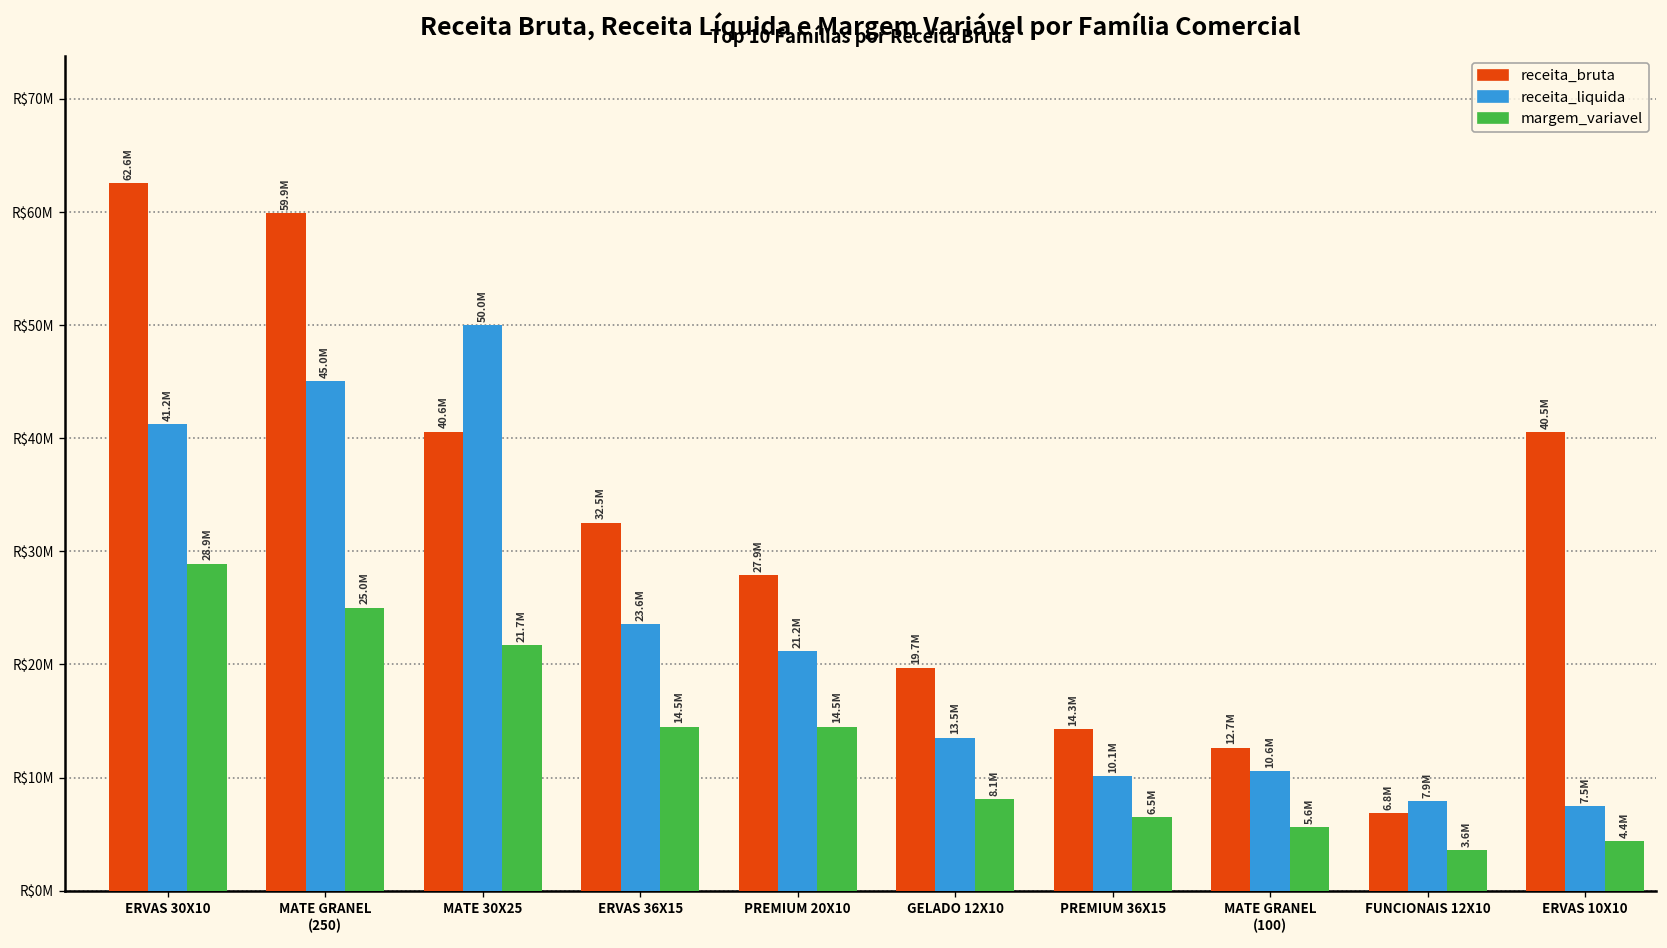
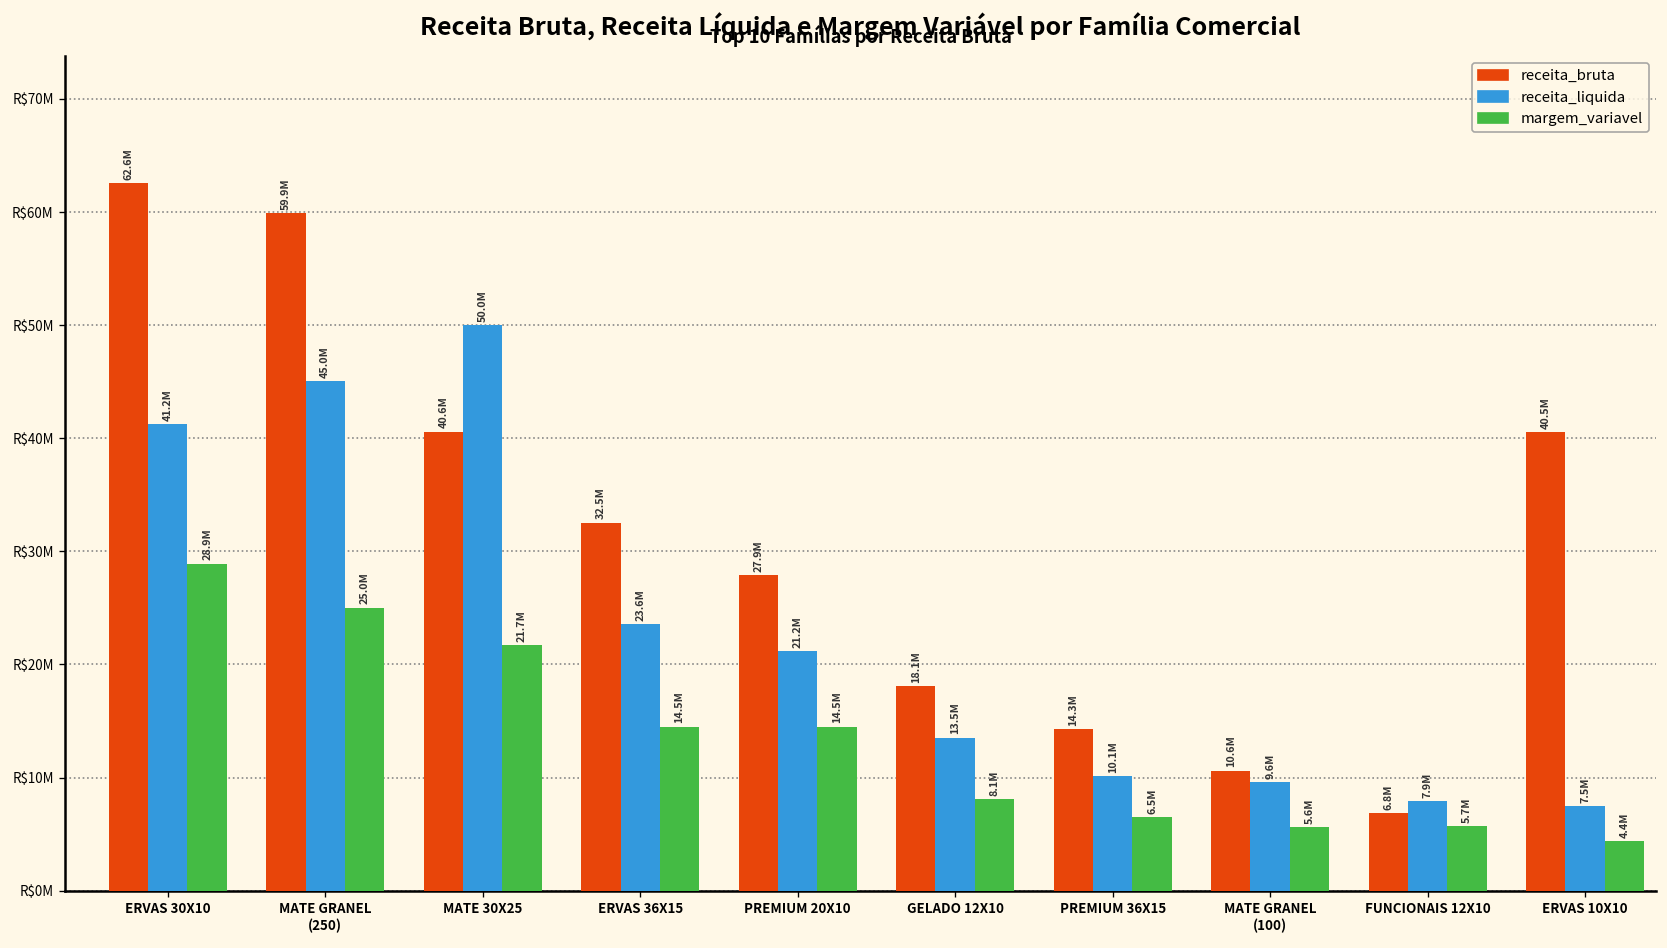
receita_bruta, GELADO 12X10: 19.7M -> 18.1M
receita_bruta, MATE GRANEL (100): 12.7M -> 10.6M
receita_liquida, MATE GRANEL (100): 10.6M -> 9.6M
margem_variavel, FUNCIONAIS 12X10: 3.6M -> 5.7M
